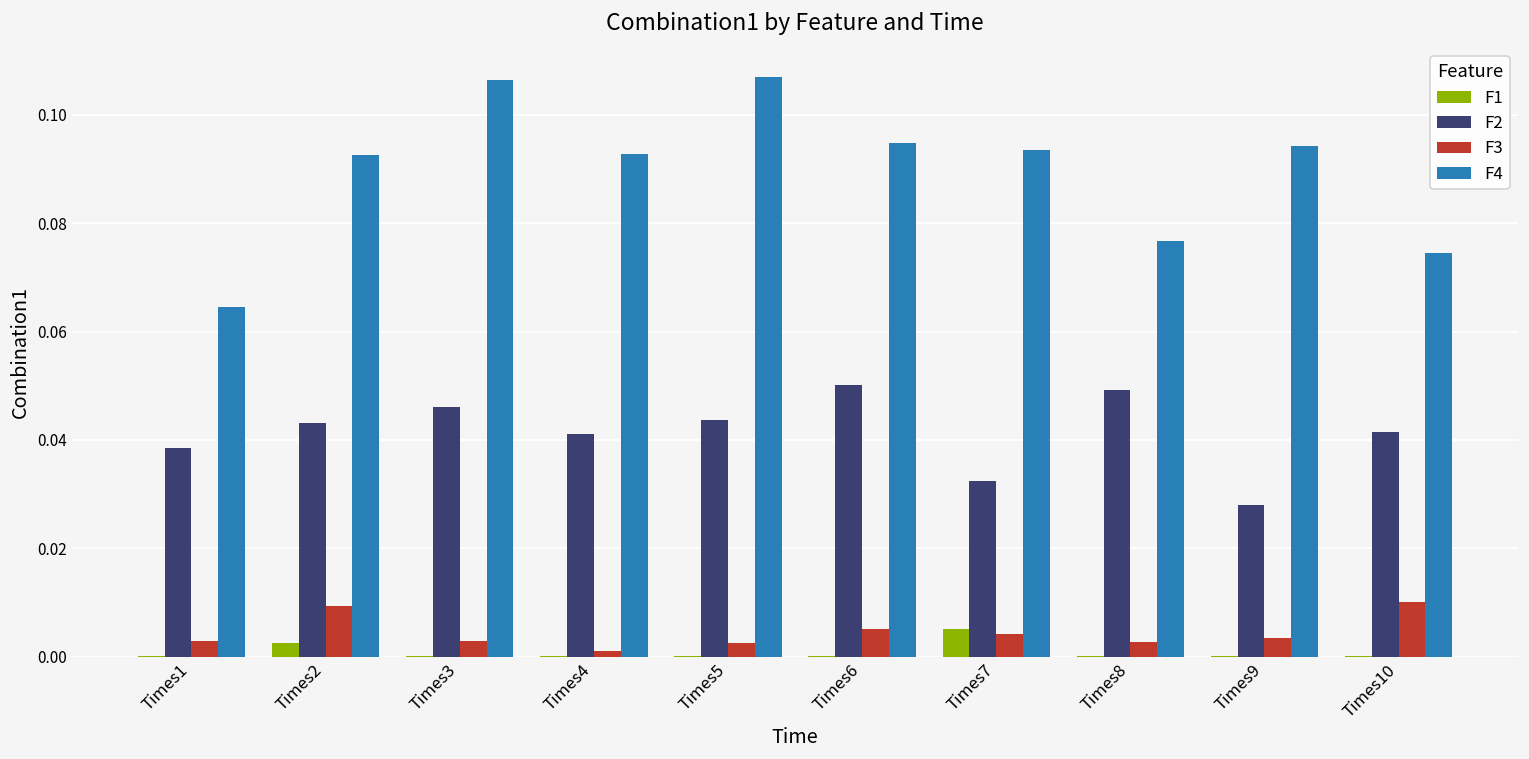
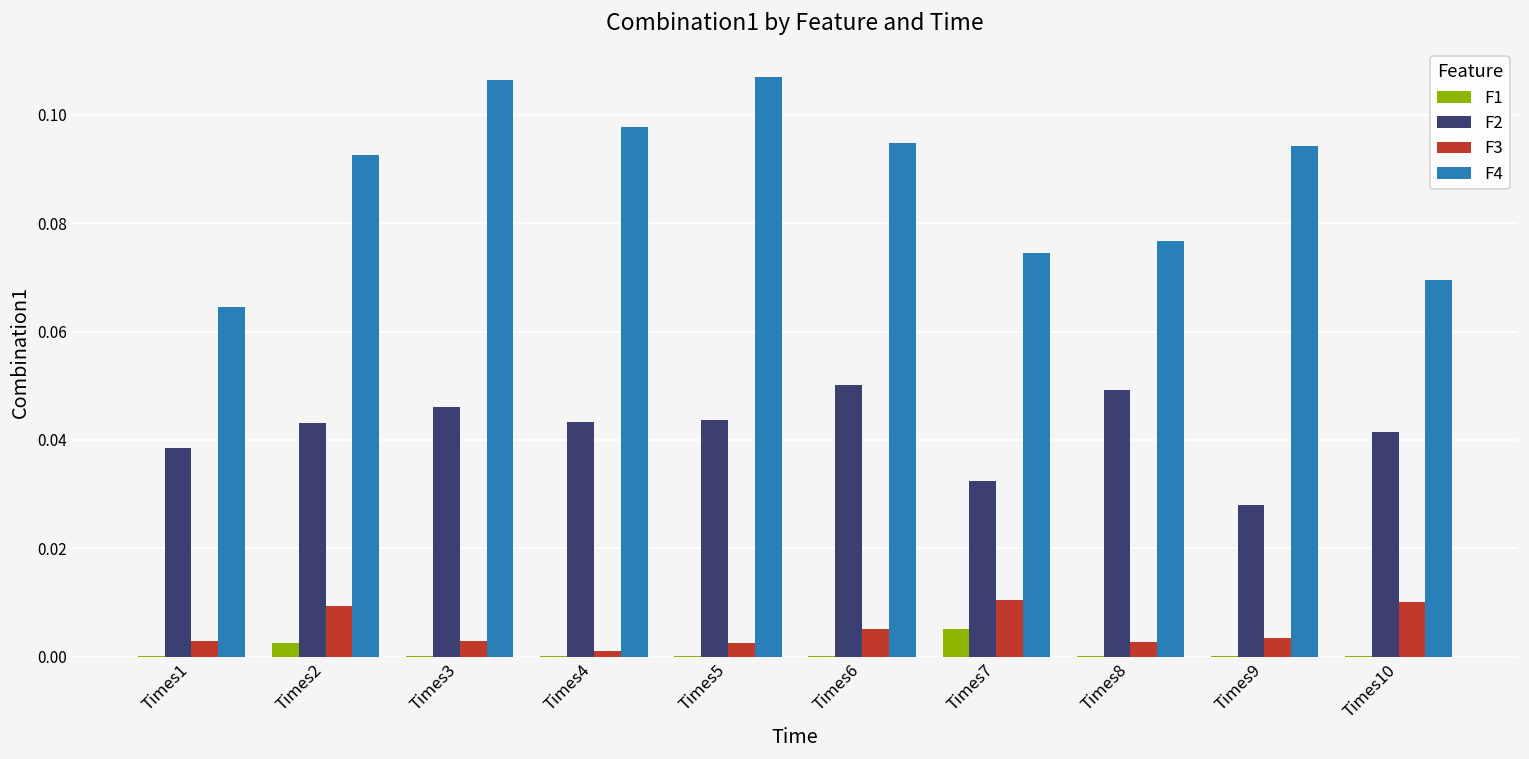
F2, Times4: 0.041 -> 0.043
F4, Times4: 0.093 -> 0.098
F3, Times7: 0.004 -> 0.011
F4, Times7: 0.093 -> 0.074
F4, Times10: 0.075 -> 0.069
